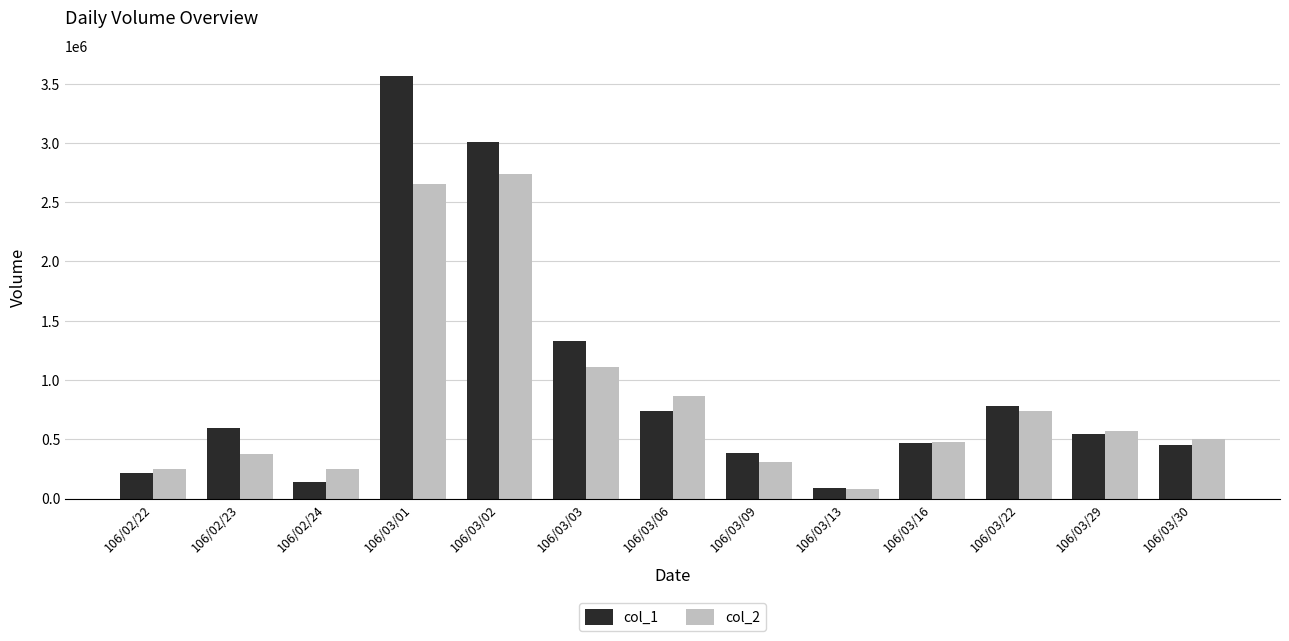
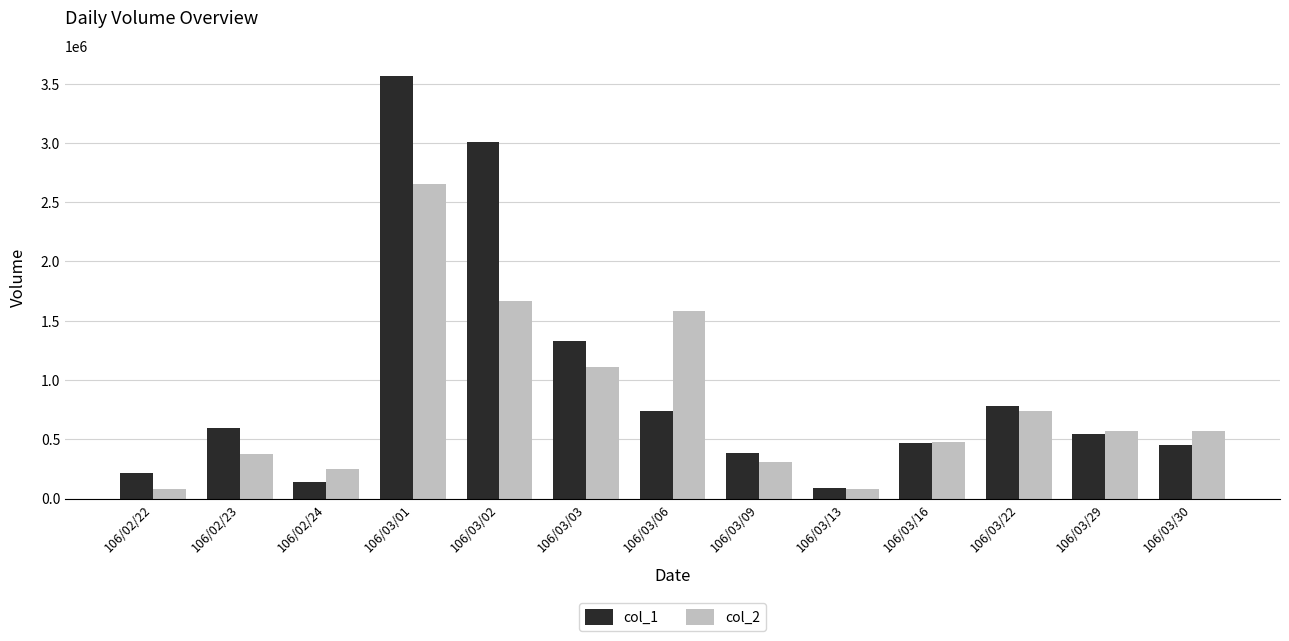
col_2, 106/02/22: 250000 -> 80000
col_2, 106/03/02: 2740000 -> 1660000
col_2, 106/03/06: 860000 -> 1580000
col_2, 106/03/30: 500000 -> 570000
